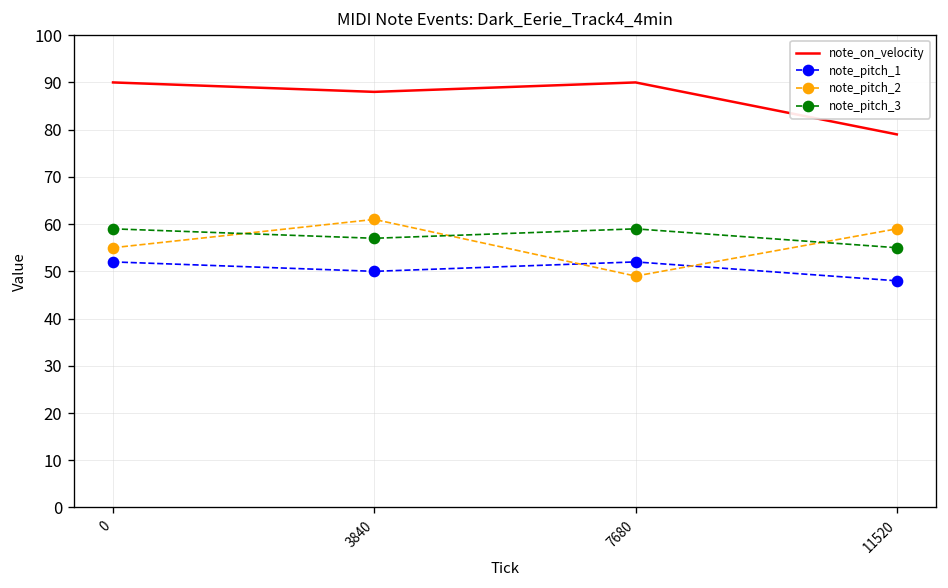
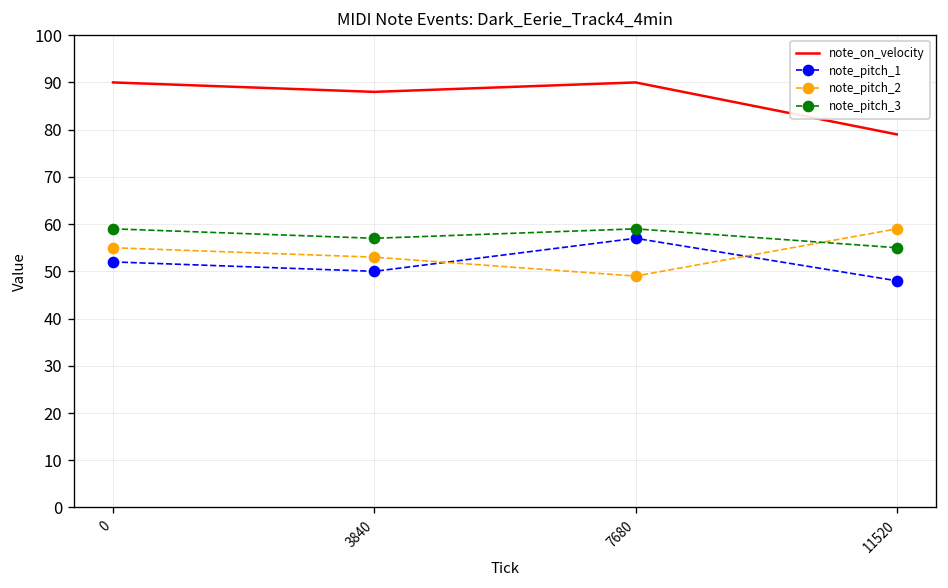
note_pitch_2, 3840: 61 -> 53
note_pitch_1, 7680: 52 -> 57
